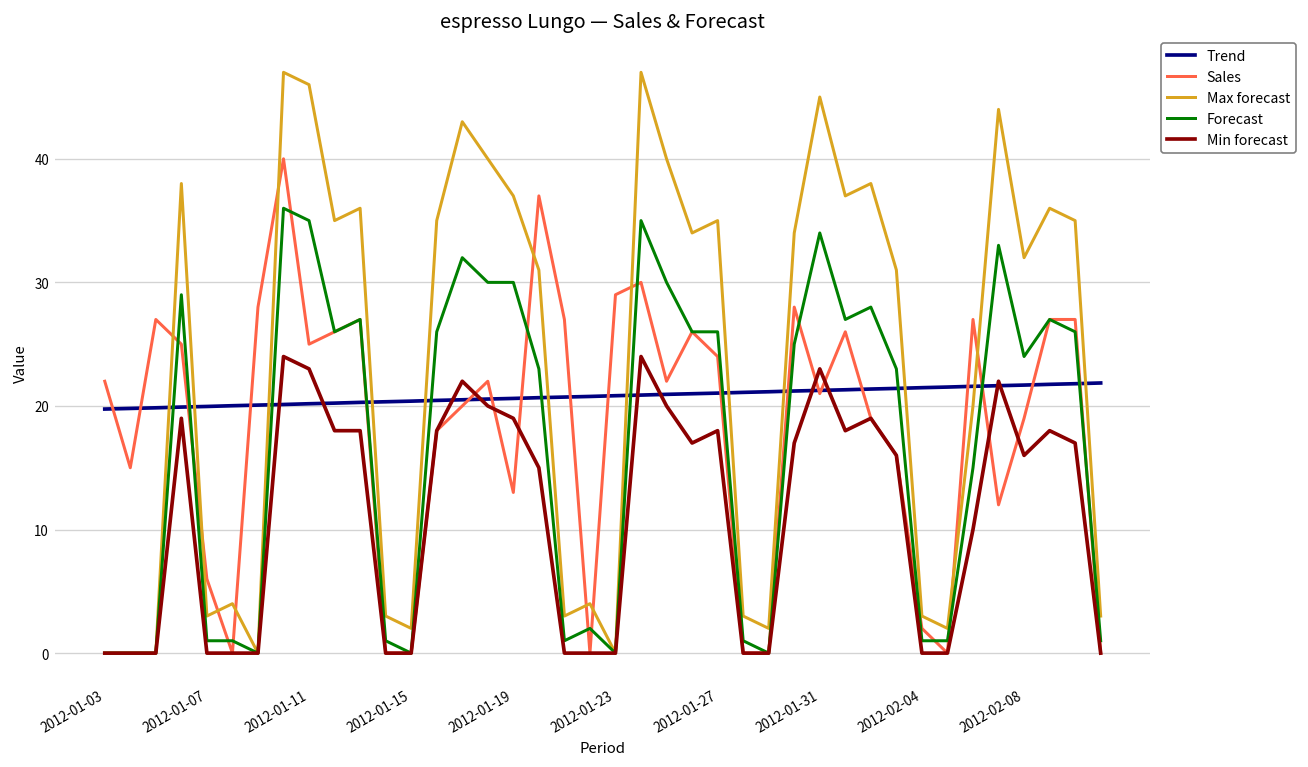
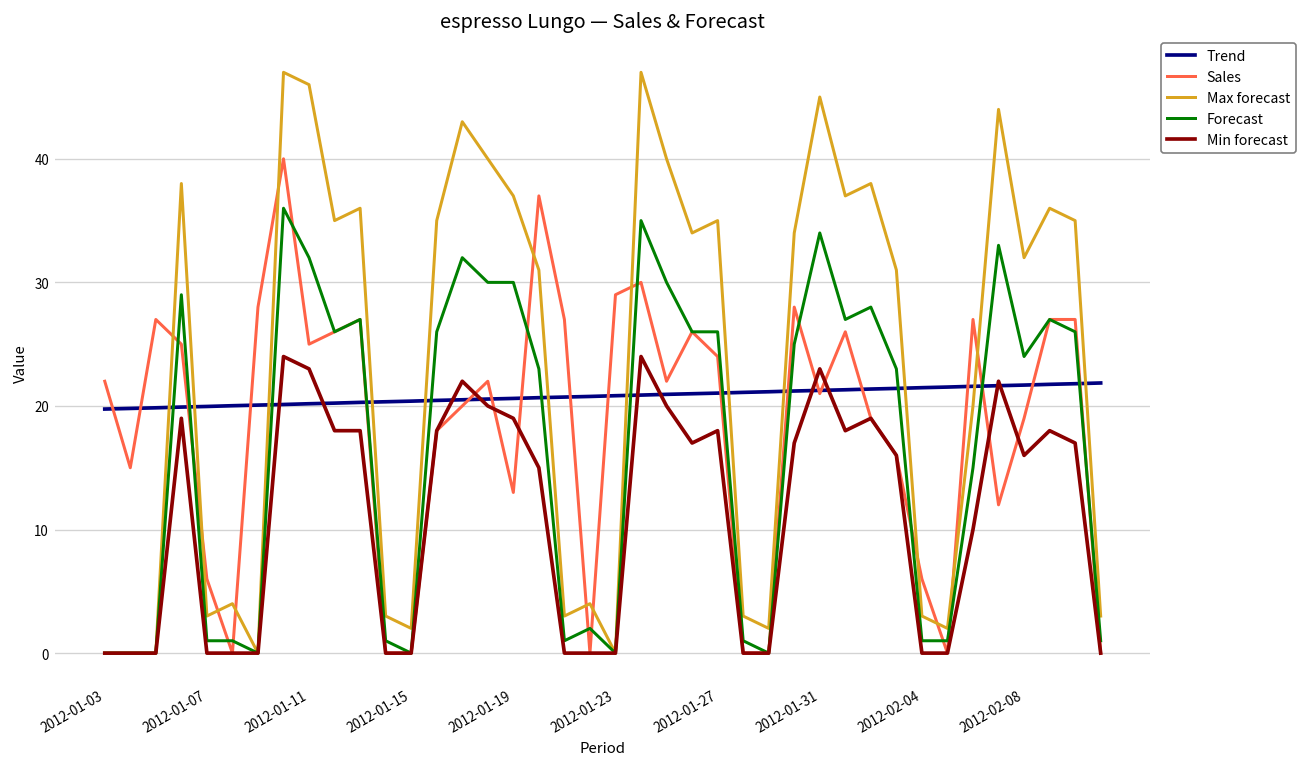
Forecast, 2012-01-11: 35 -> 32
Sales, 2012-02-04: 2 -> 6
